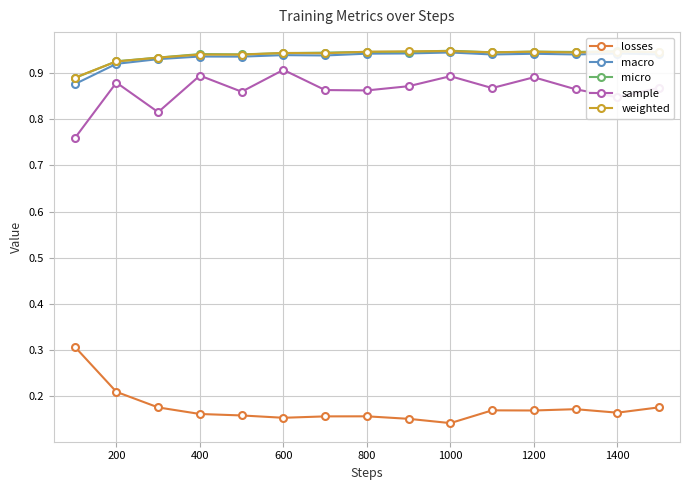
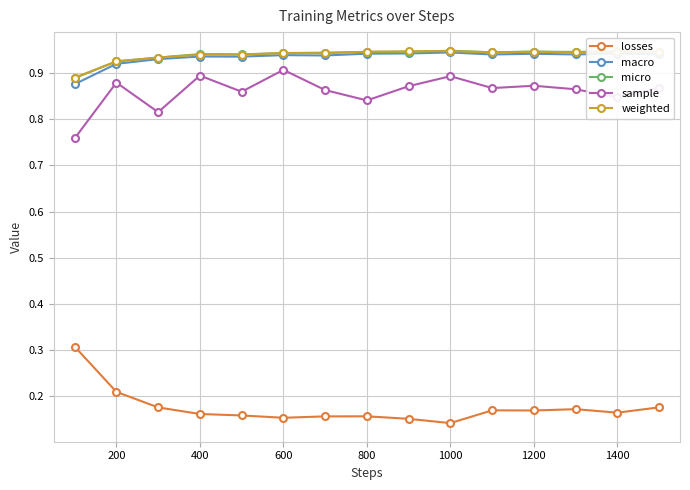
sample, 800: 0.86 -> 0.84
sample, 1200: 0.89 -> 0.87
